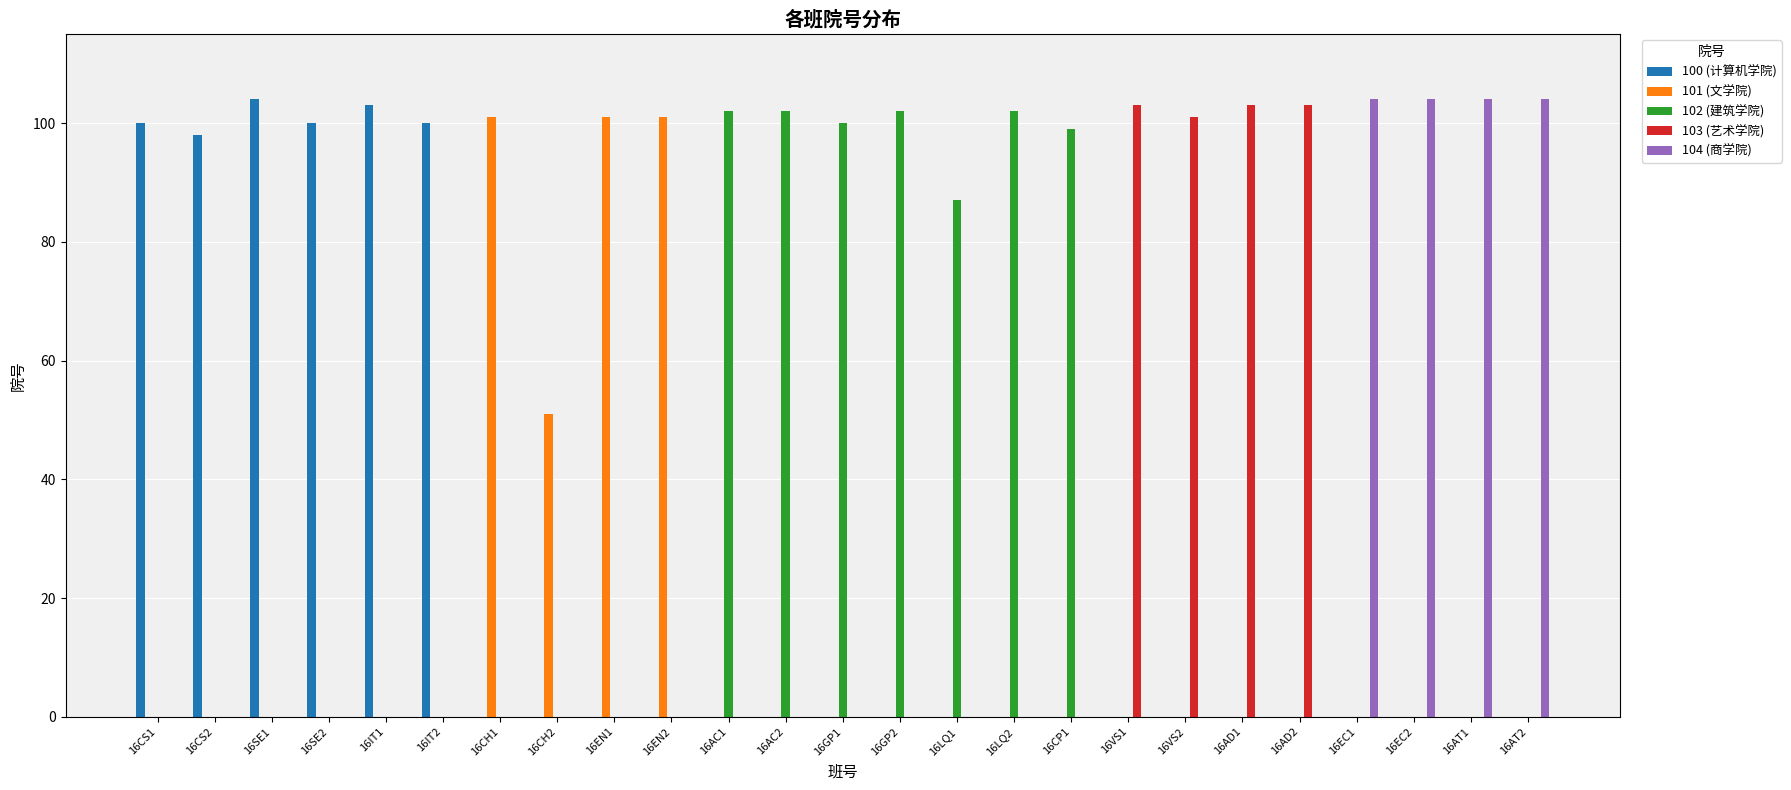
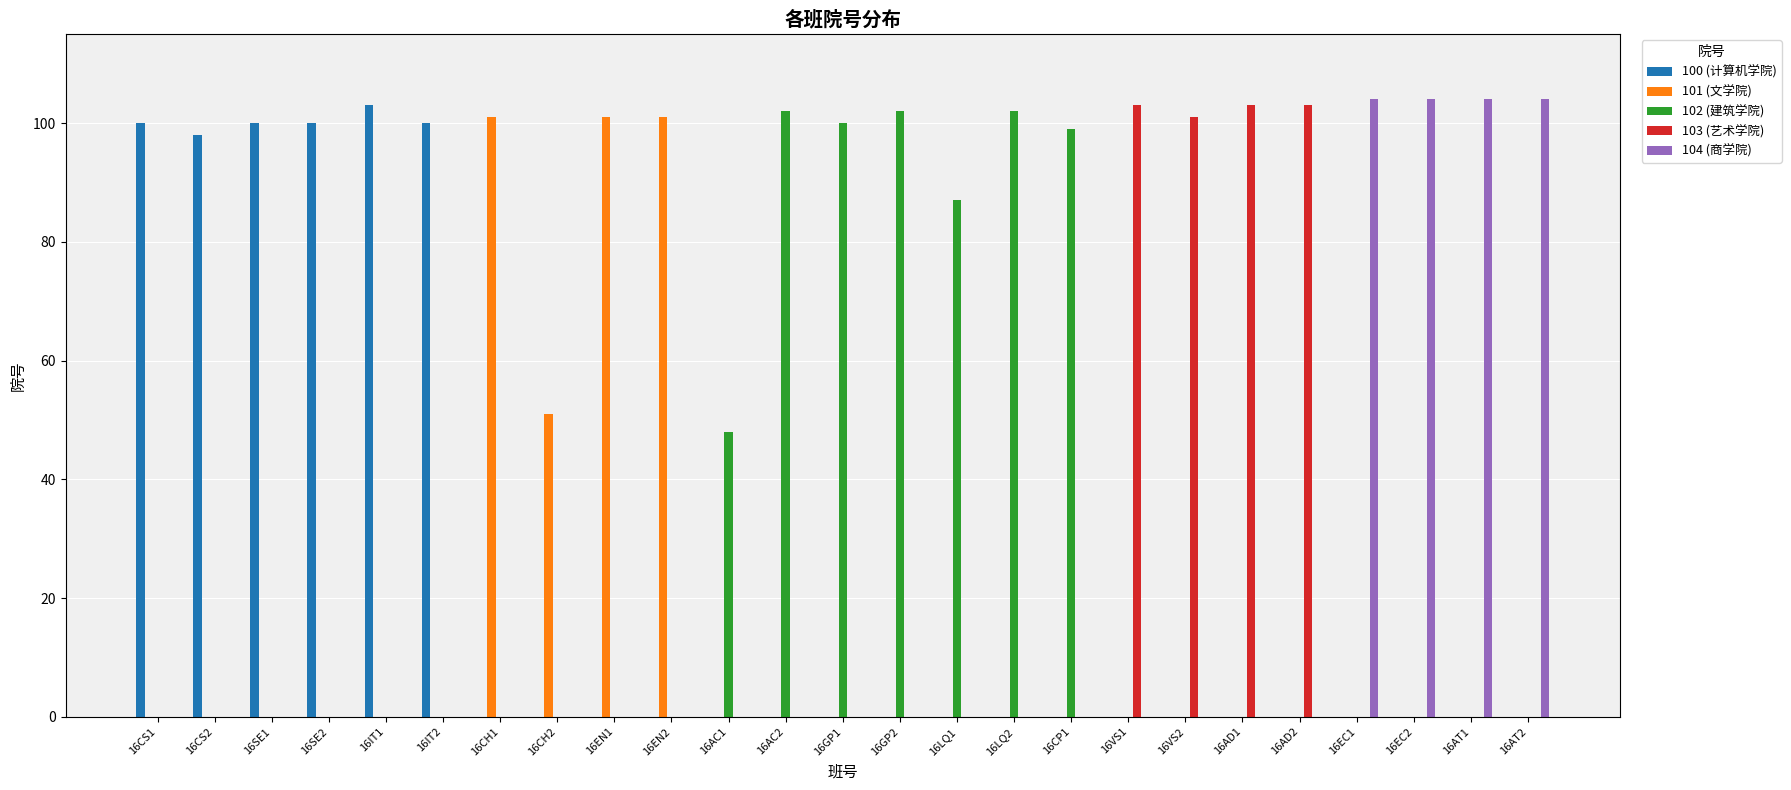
100 (计算机学院), 16SE1: 104 -> 100
102 (建筑学院), 16AC1: 102 -> 48
